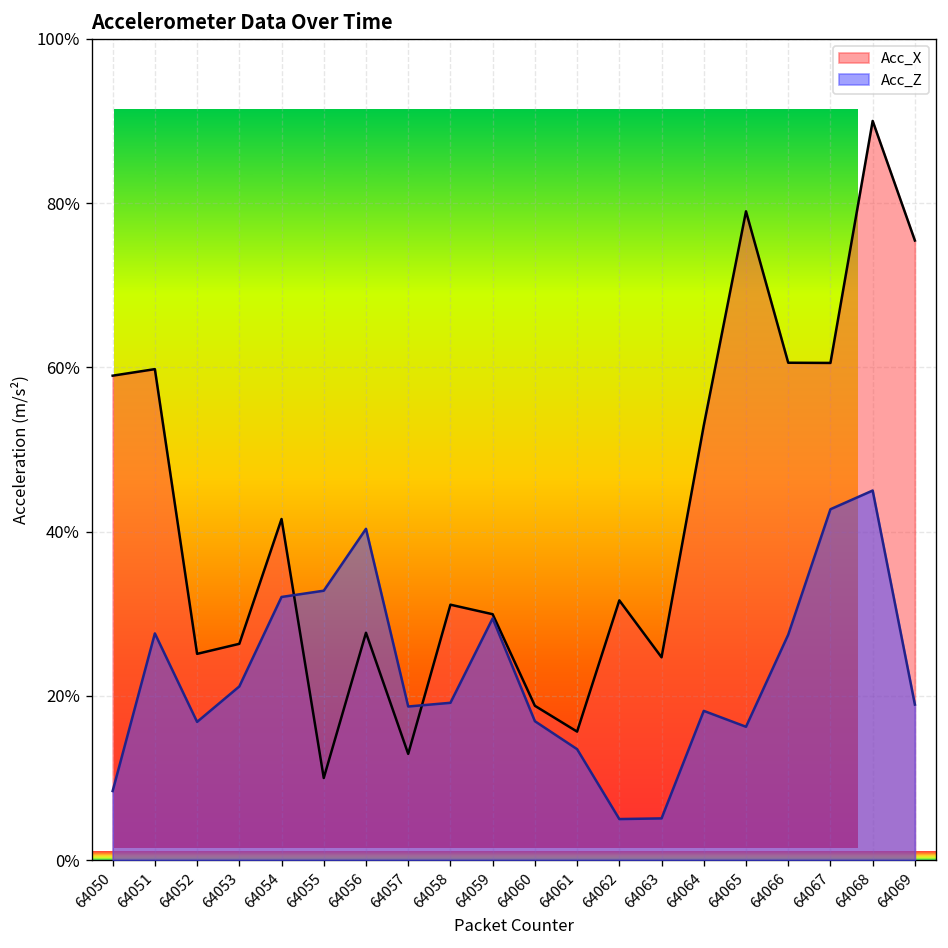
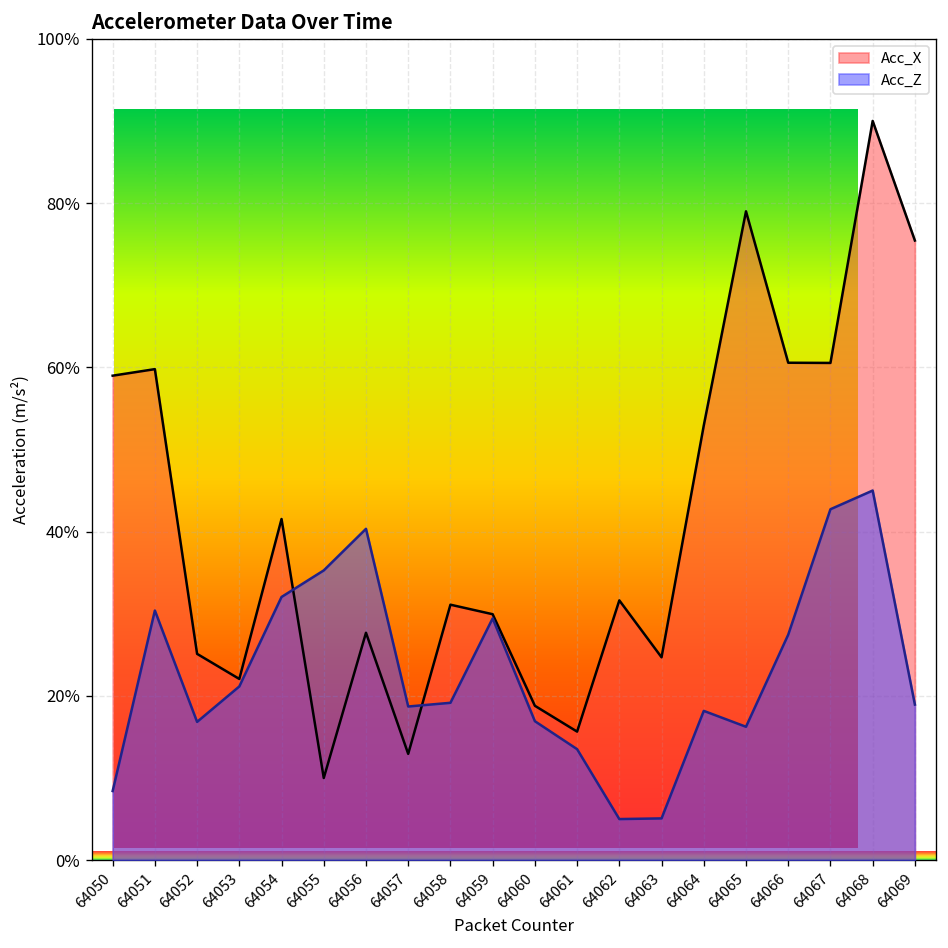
Acc_Z, 64051: 28% -> 30%
Acc_X, 64053: 26% -> 22%
Acc_Z, 64055: 33% -> 35%
